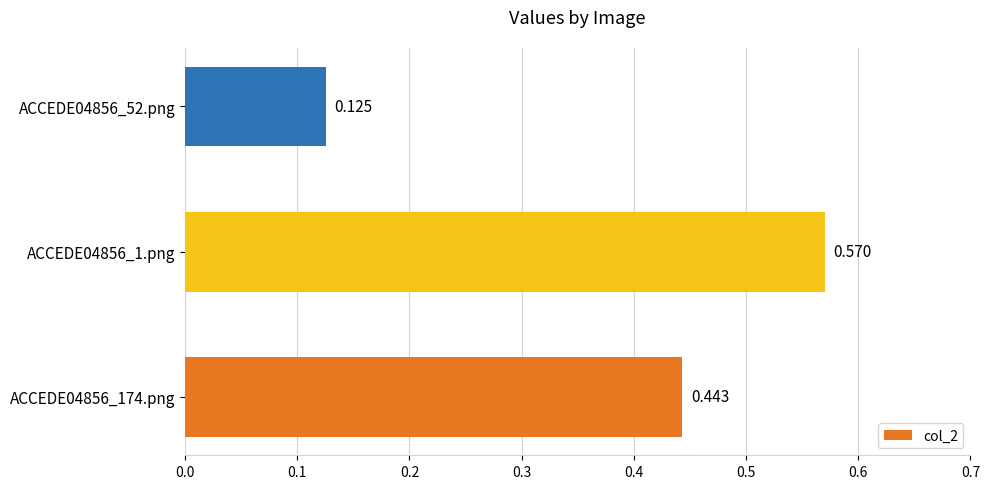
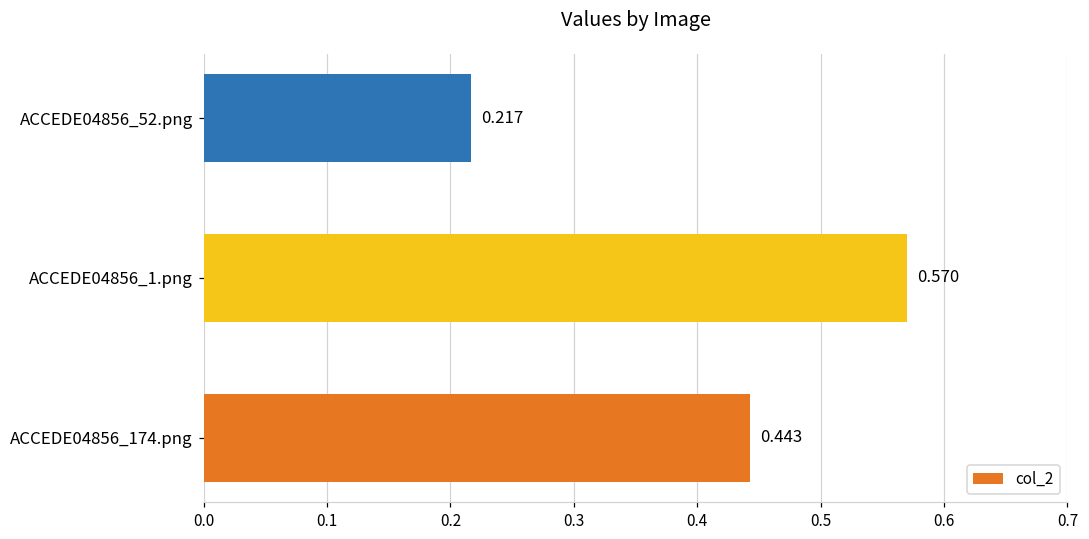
ACCEDE04856_52.png: 0.125 -> 0.217
